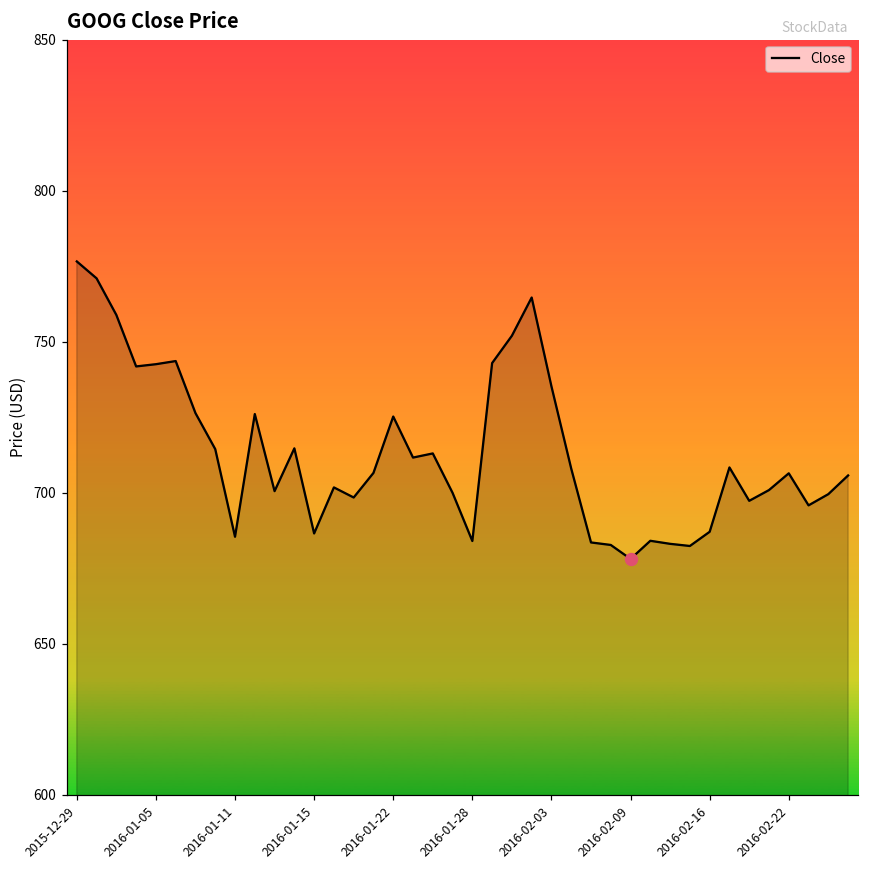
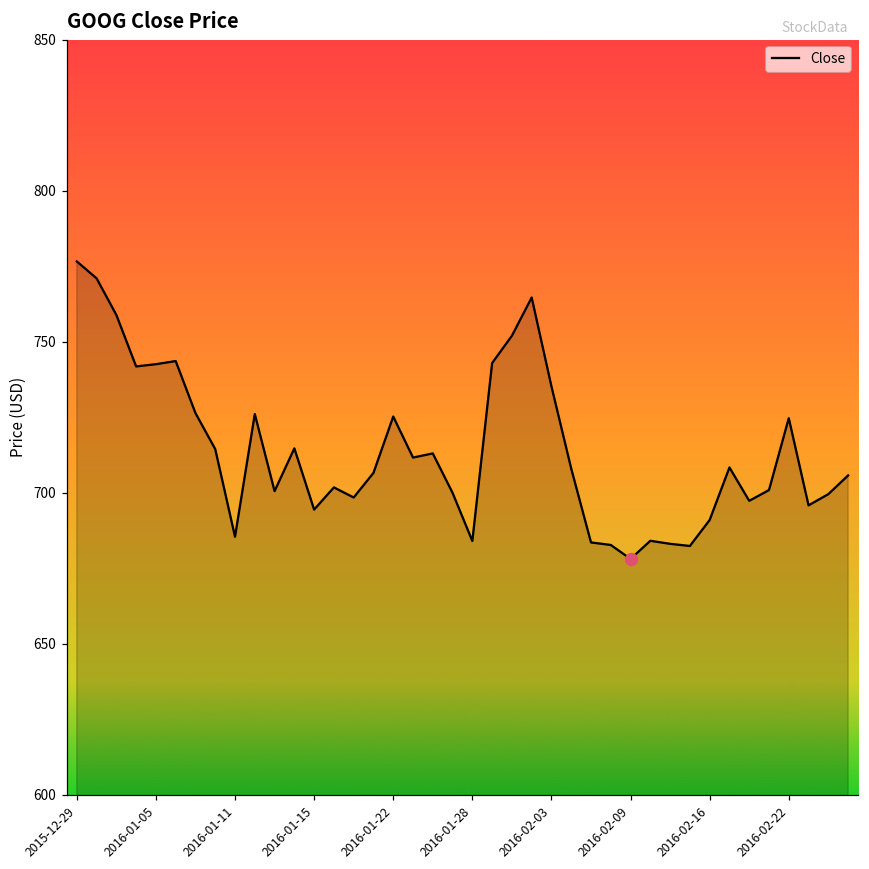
Close, 2016-01-15: 687 -> 694
Close, 2016-02-16: 687 -> 691
Close, 2016-02-22: 706 -> 725
